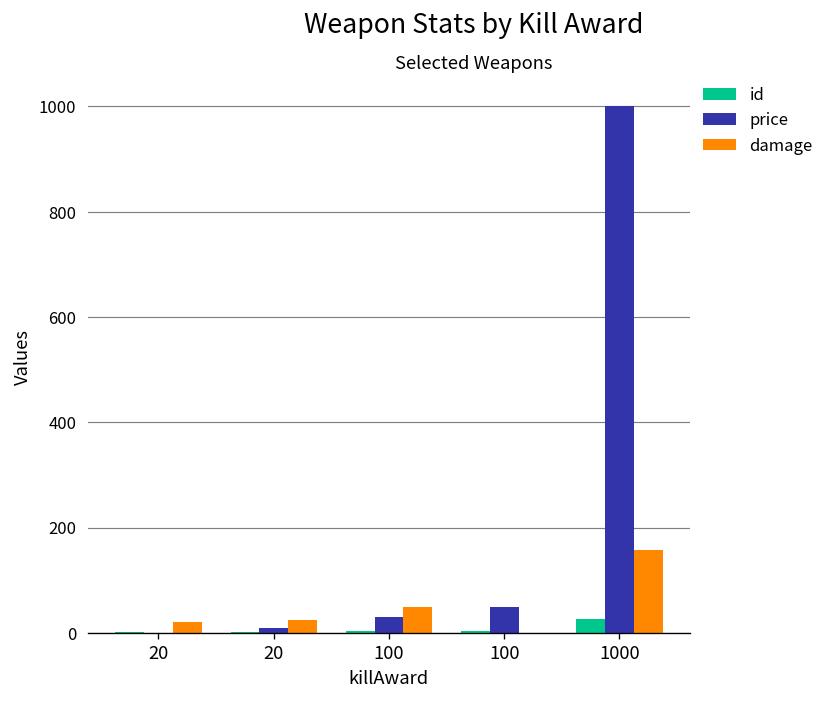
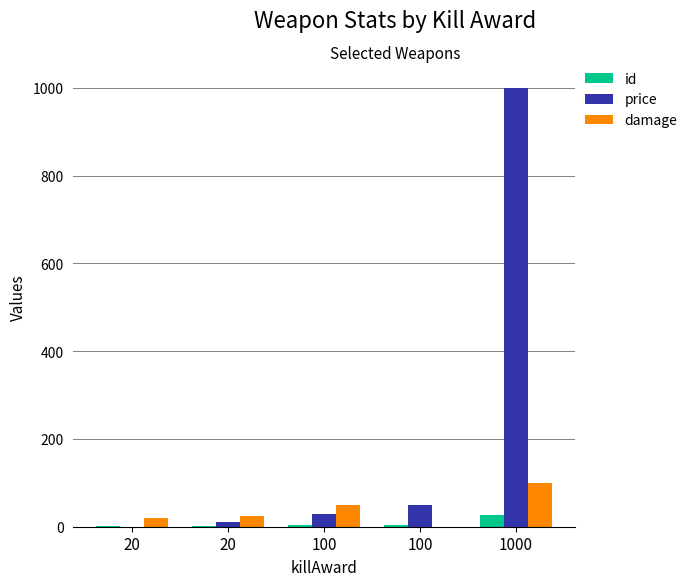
damage, 1000: 160 -> 100
